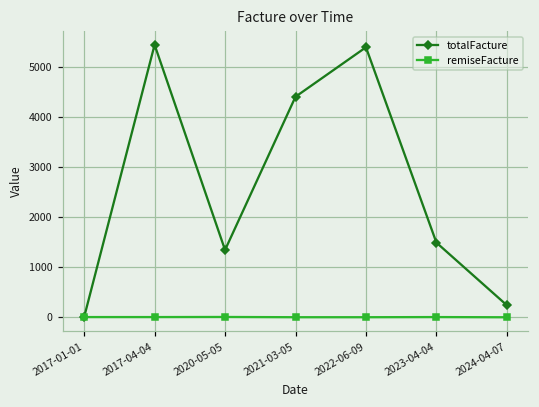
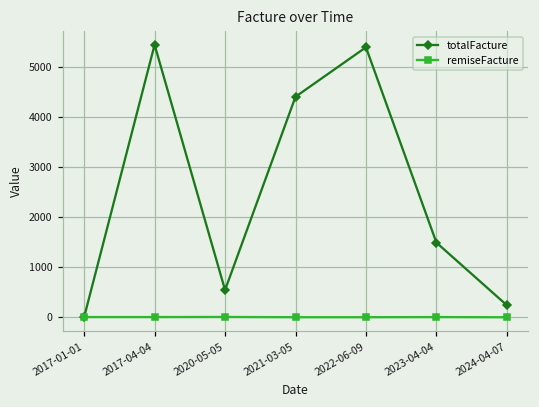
totalFacture, 2020-05-05: 1400 -> 500
